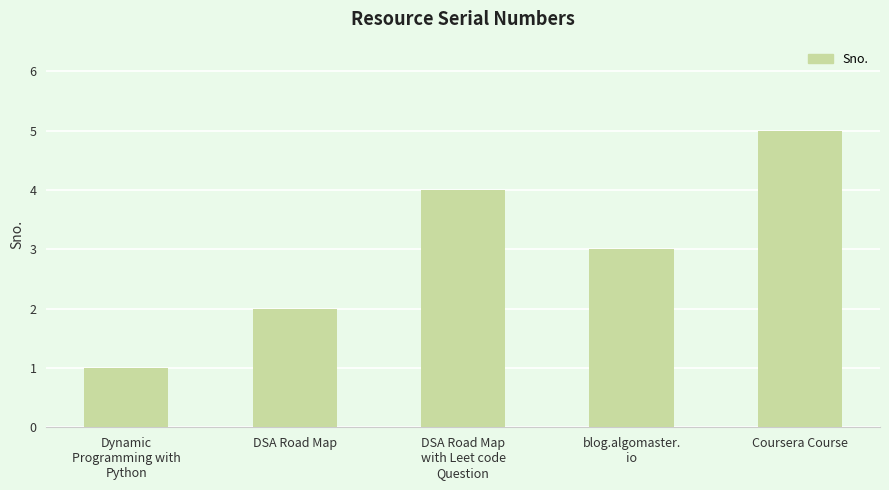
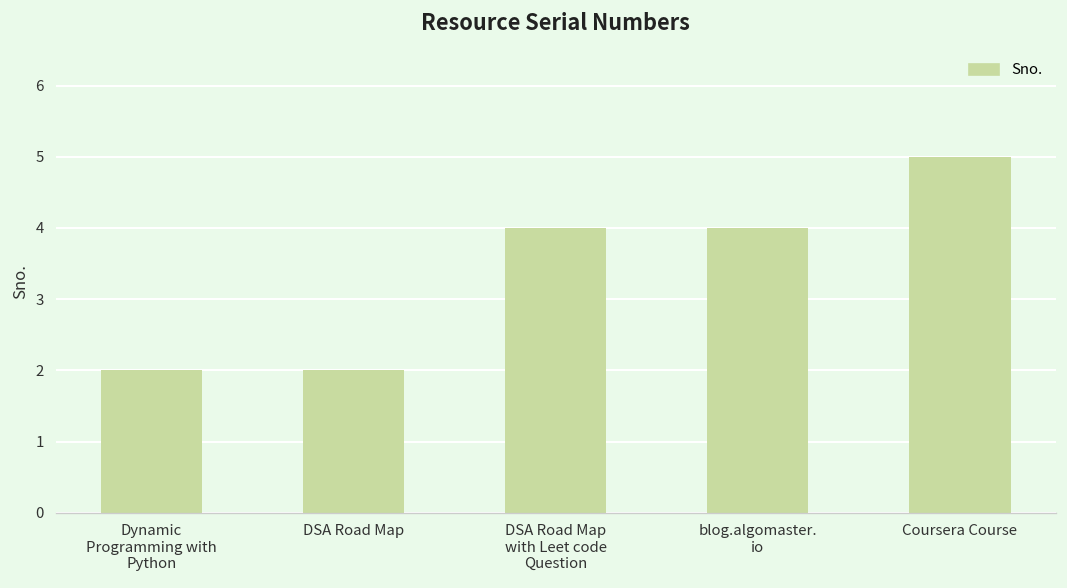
Dynamic Programming with Python: 1 -> 2
blog.algomaster. io: 3 -> 4
